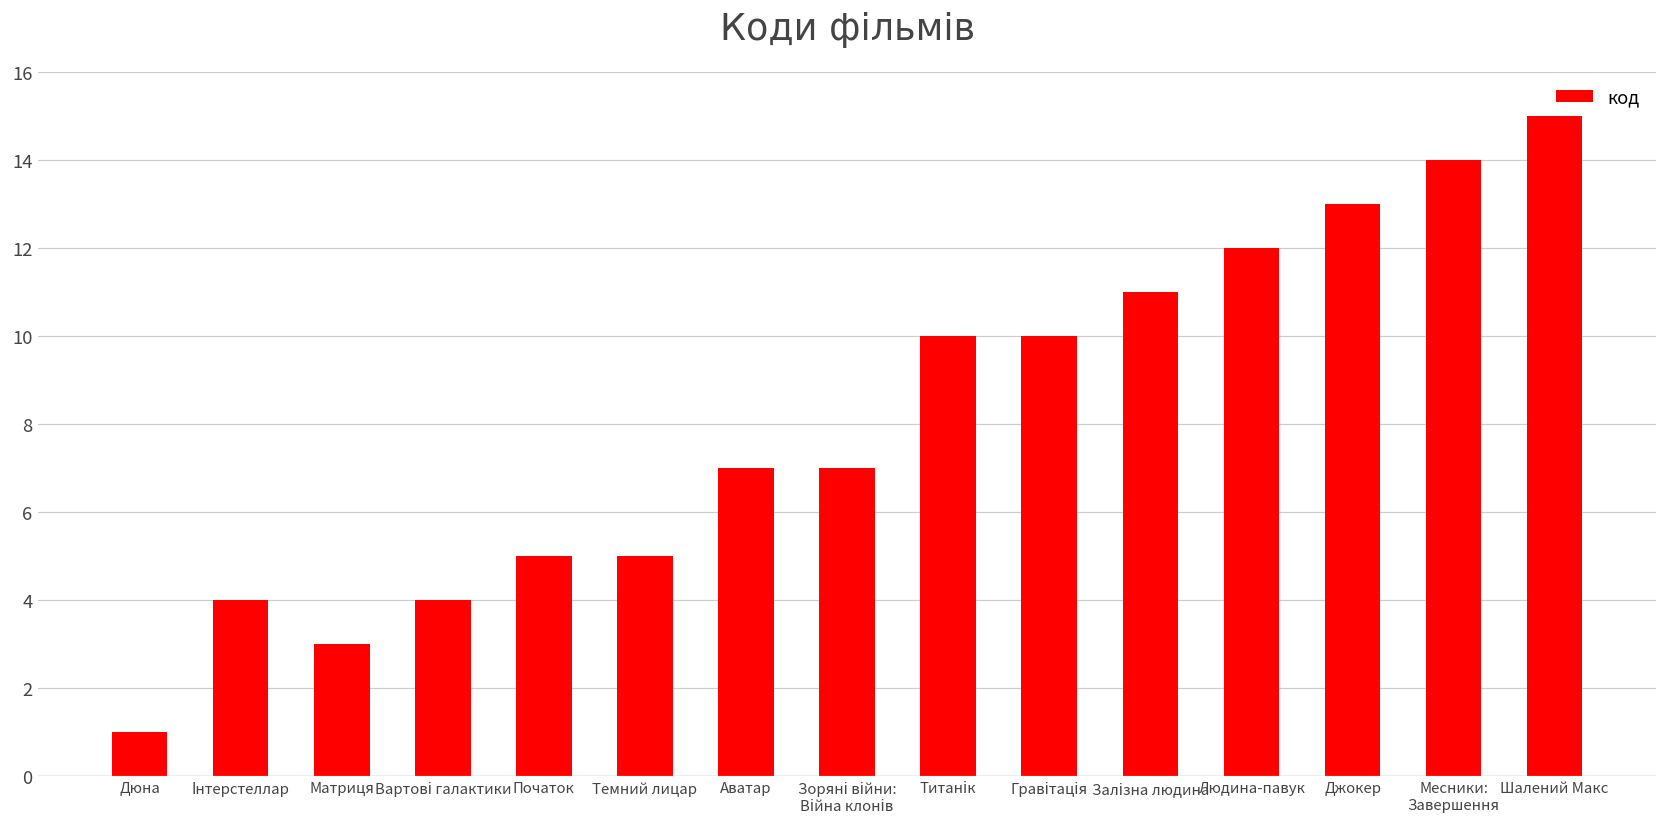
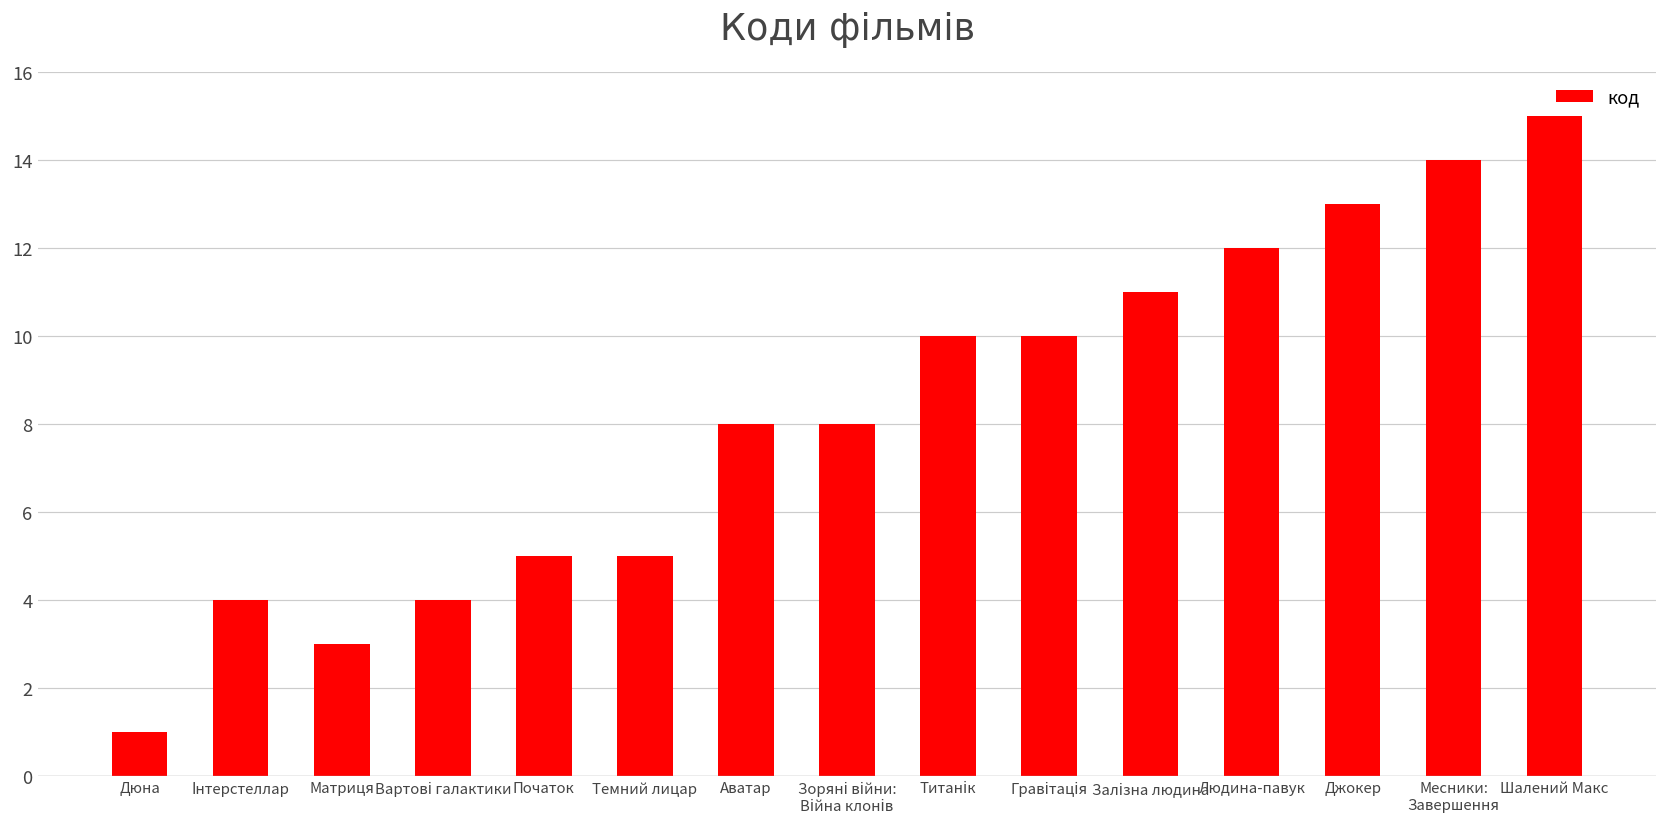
Аватар: 7 -> 8
Зоряні війни: Війна клонів: 7 -> 8
